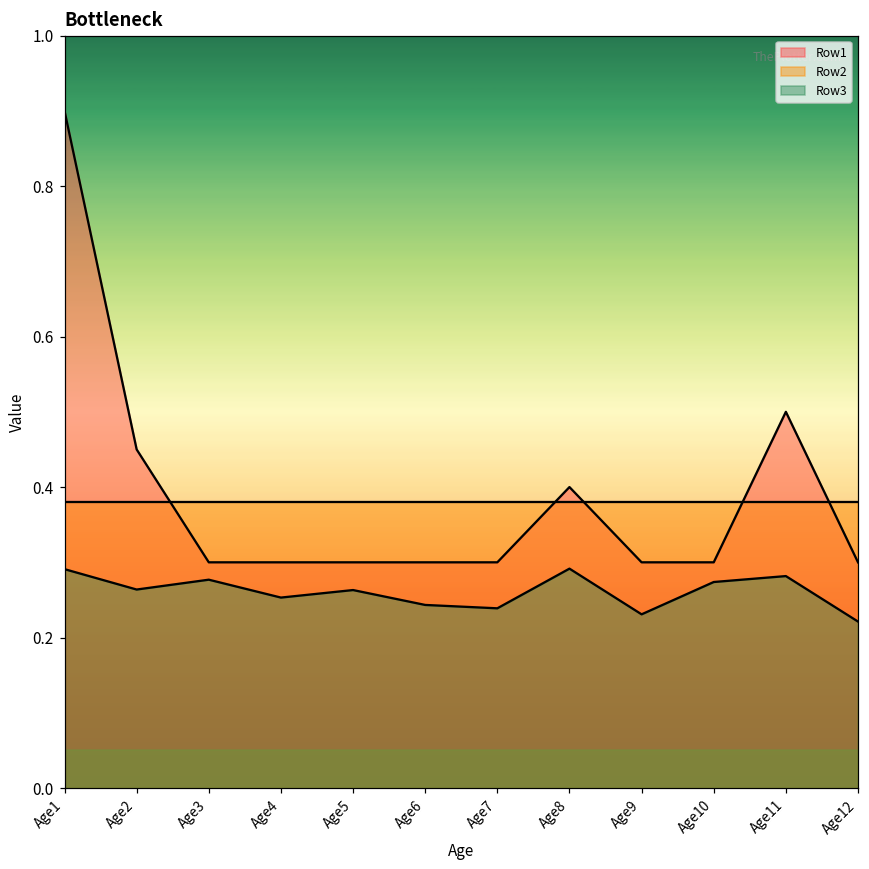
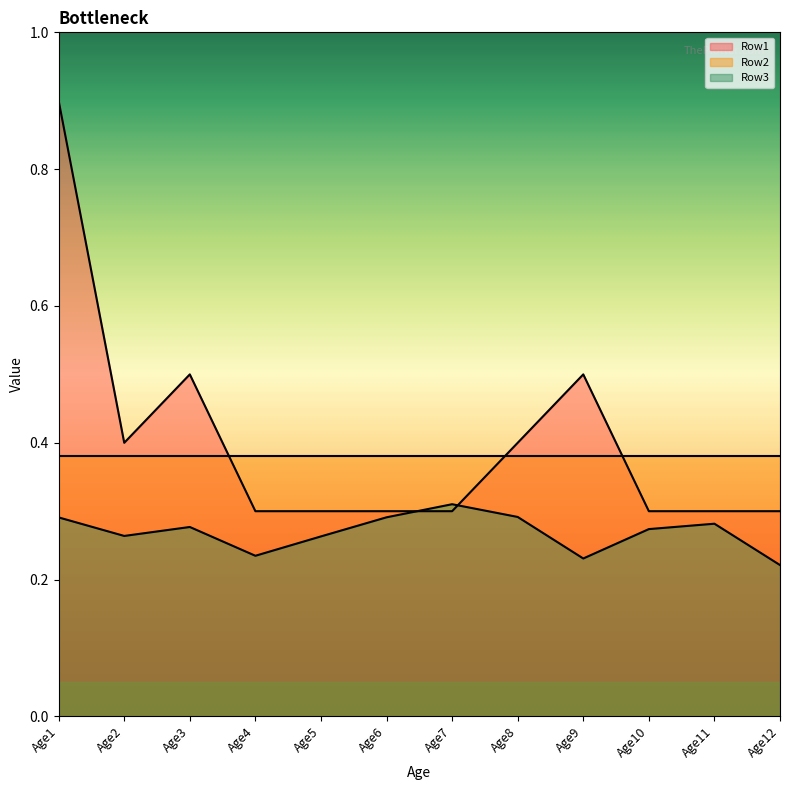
Row1, Age2: 0.45 -> 0.40
Row1, Age3: 0.3 -> 0.5
Row3, Age4: 0.25 -> 0.23
Row3, Age6: 0.24 -> 0.29
Row3, Age7: 0.24 -> 0.31
Row1, Age9: 0.3 -> 0.5
Row1, Age11: 0.5 -> 0.3
